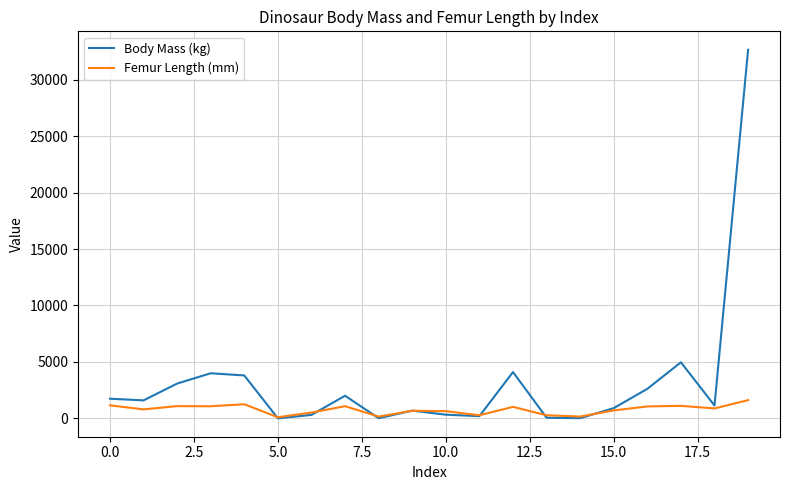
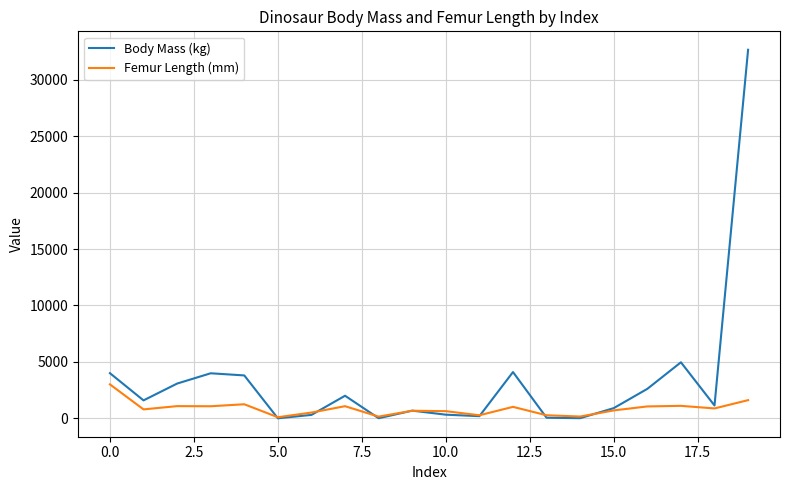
Body Mass (kg), 0.0: 1700 -> 4000
Femur Length (mm), 0.0: 1200 -> 3000
